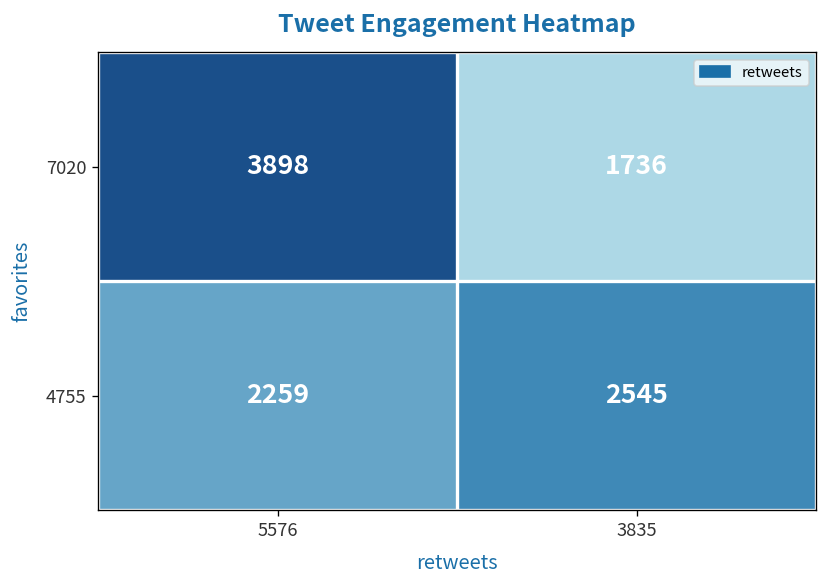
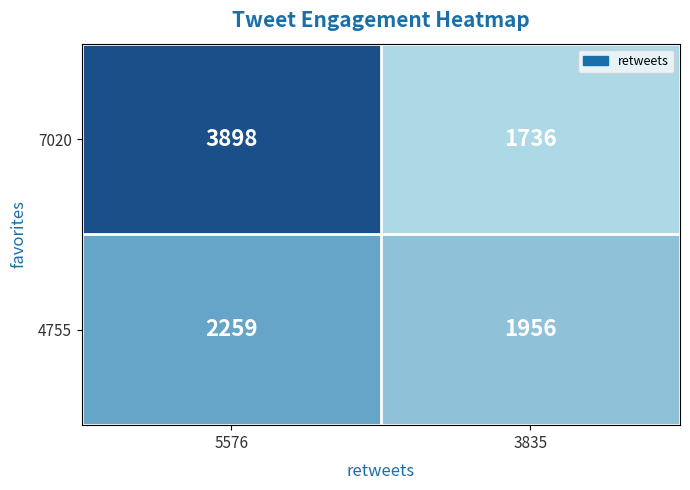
4755, 3835: 2545 -> 1956
